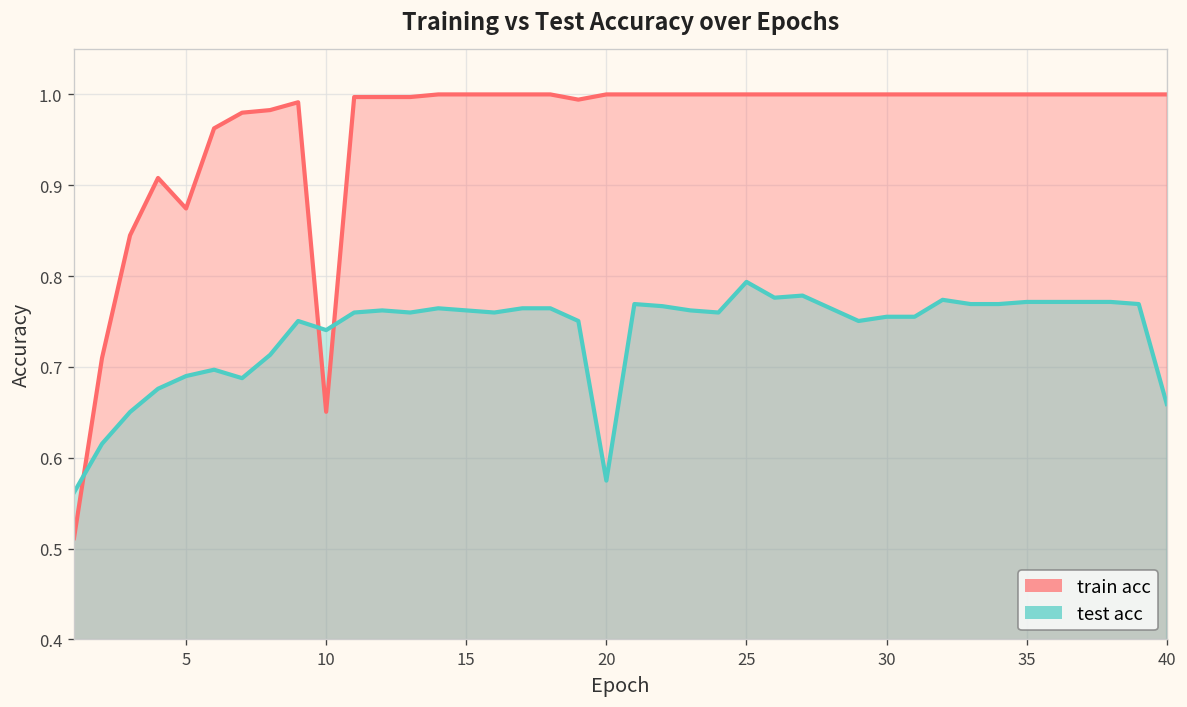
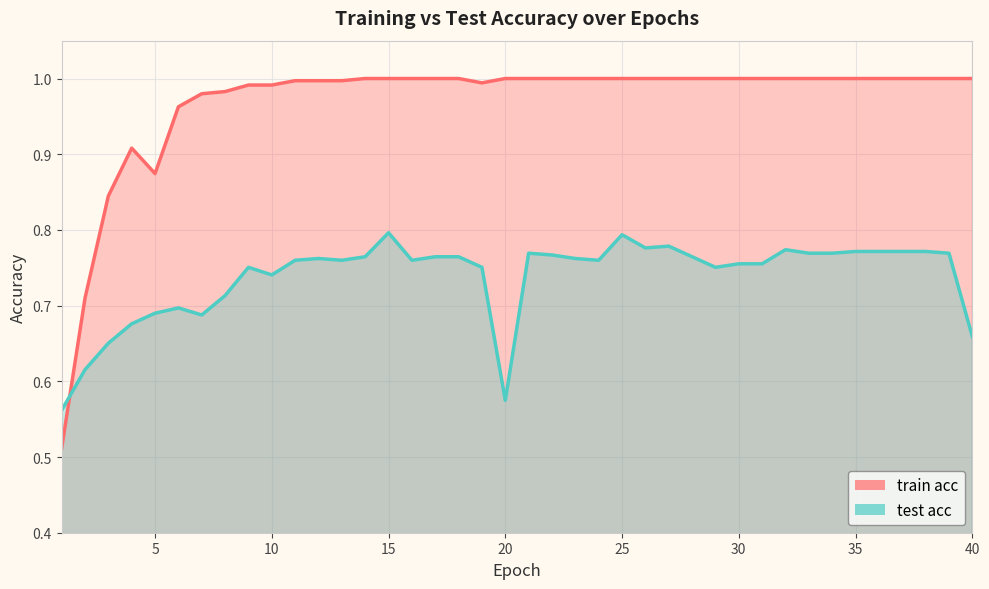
train acc, 10: 0.65 -> 0.99
test acc, 15: 0.76 -> 0.80
